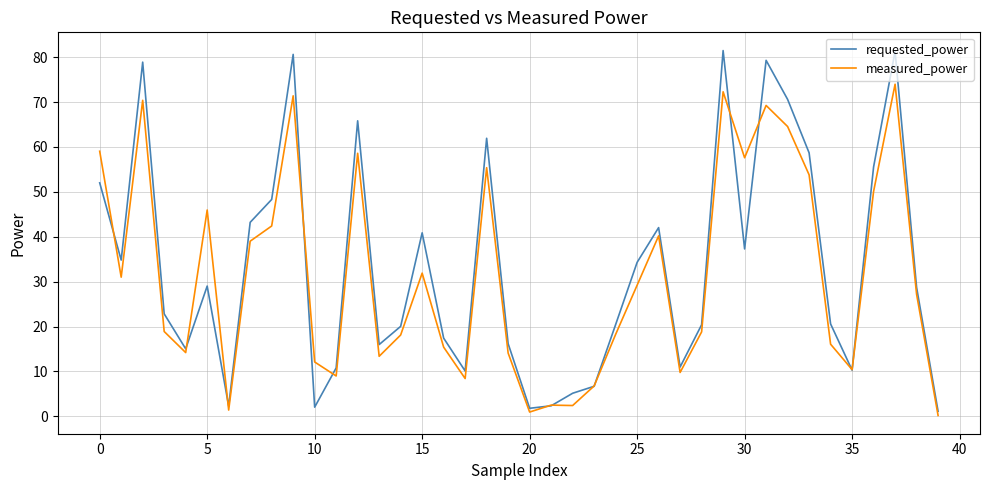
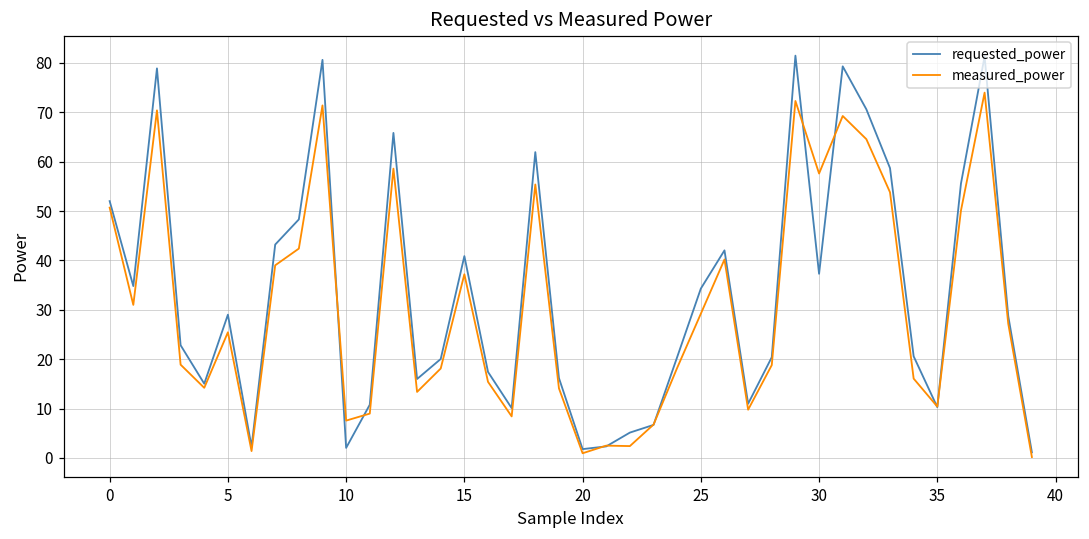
measured_power, 0: 59 -> 51
measured_power, 5: 46 -> 25
measured_power, 10: 12 -> 8
measured_power, 15: 32 -> 37
